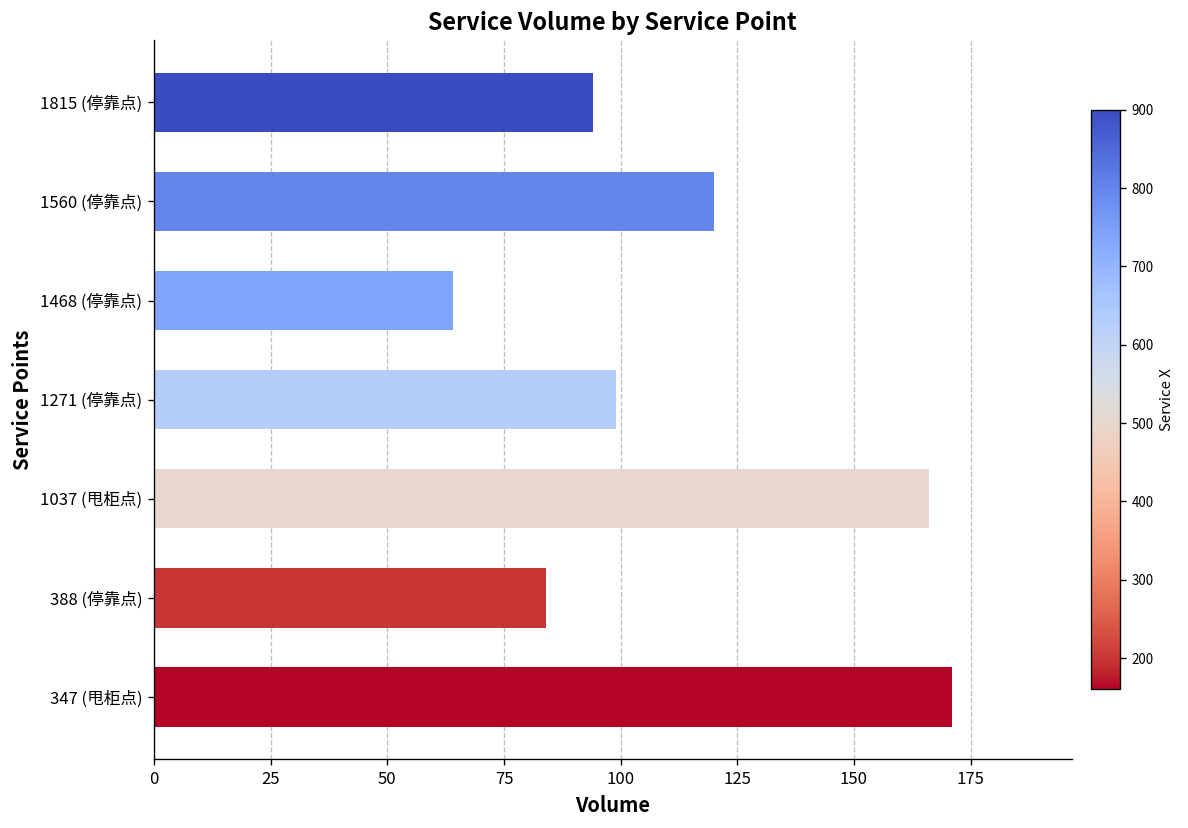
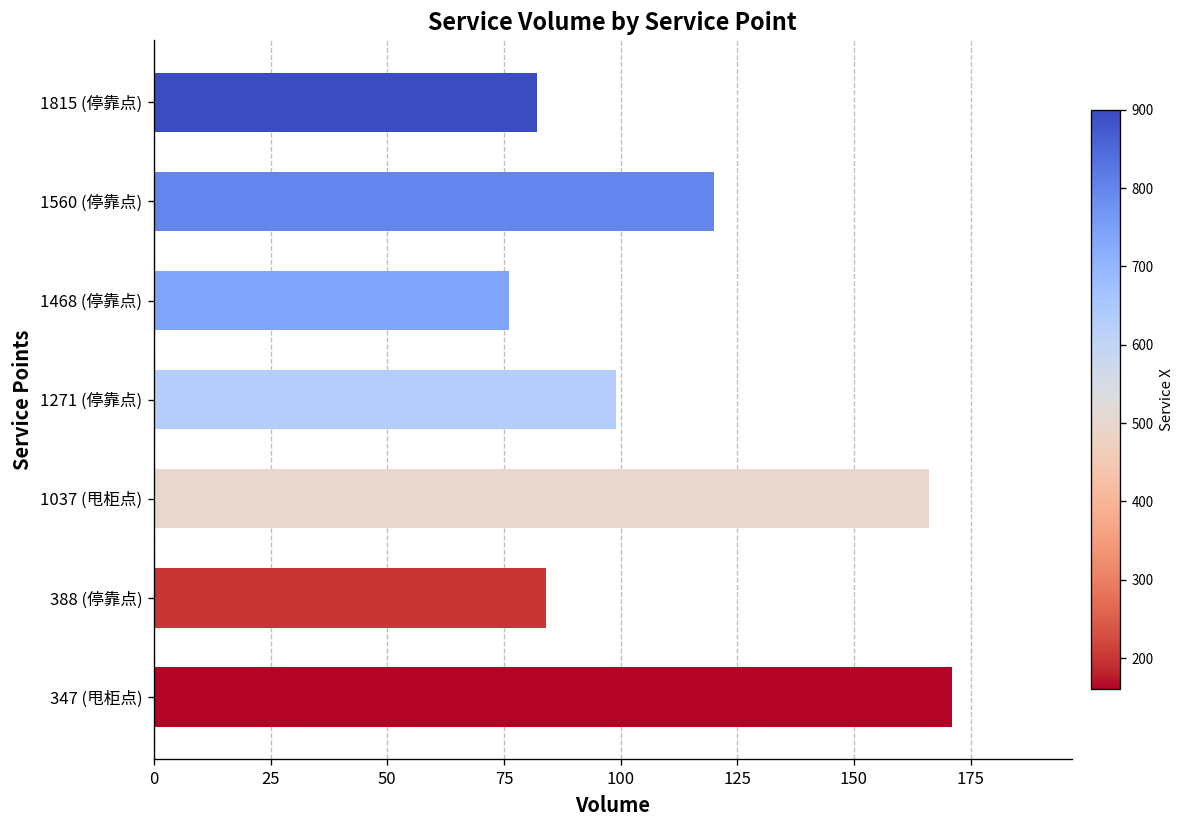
1815 (停靠点): 94 -> 82
1468 (停靠点): 64 -> 76
